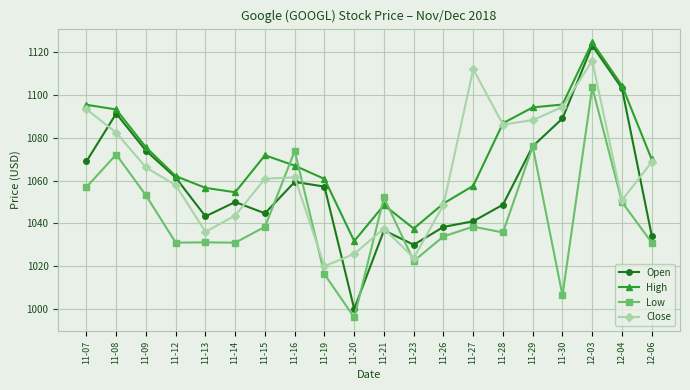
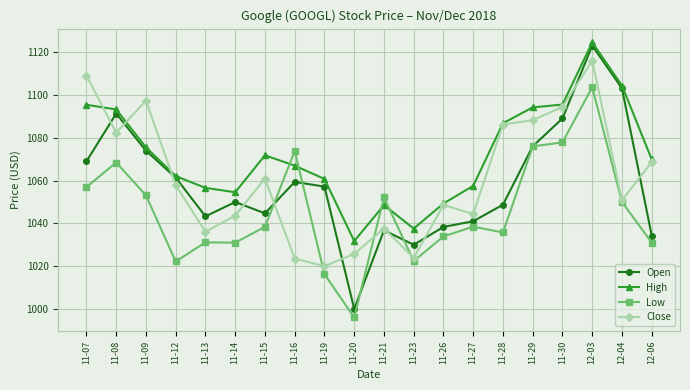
Close, 11-07: 1093 -> 1109
Low, 11-08: 1072 -> 1068
Close, 11-09: 1066 -> 1097
Low, 11-12: 1031 -> 1022
Close, 11-16: 1061 -> 1024
Close, 11-27: 1112 -> 1044
Low, 11-30: 1006 -> 1078
